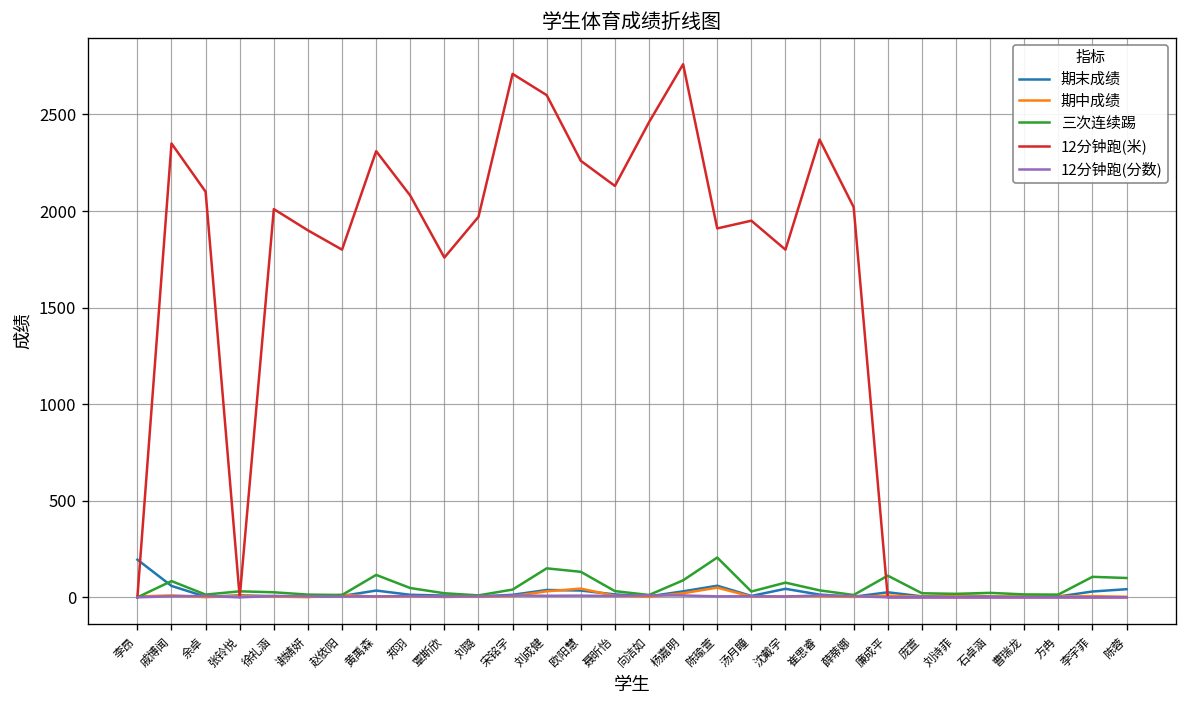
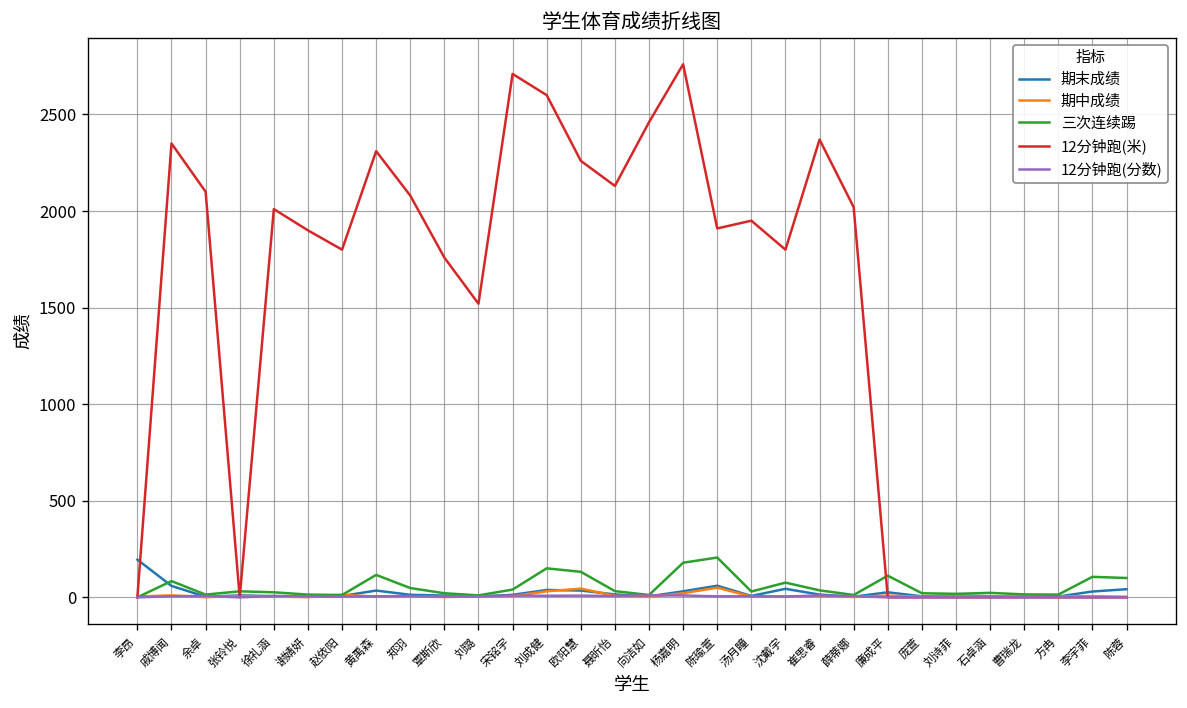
12分钟跑(米), 刘璐: 1970 -> 1520
三次连续踢, 杨嘉明: 90 -> 180
